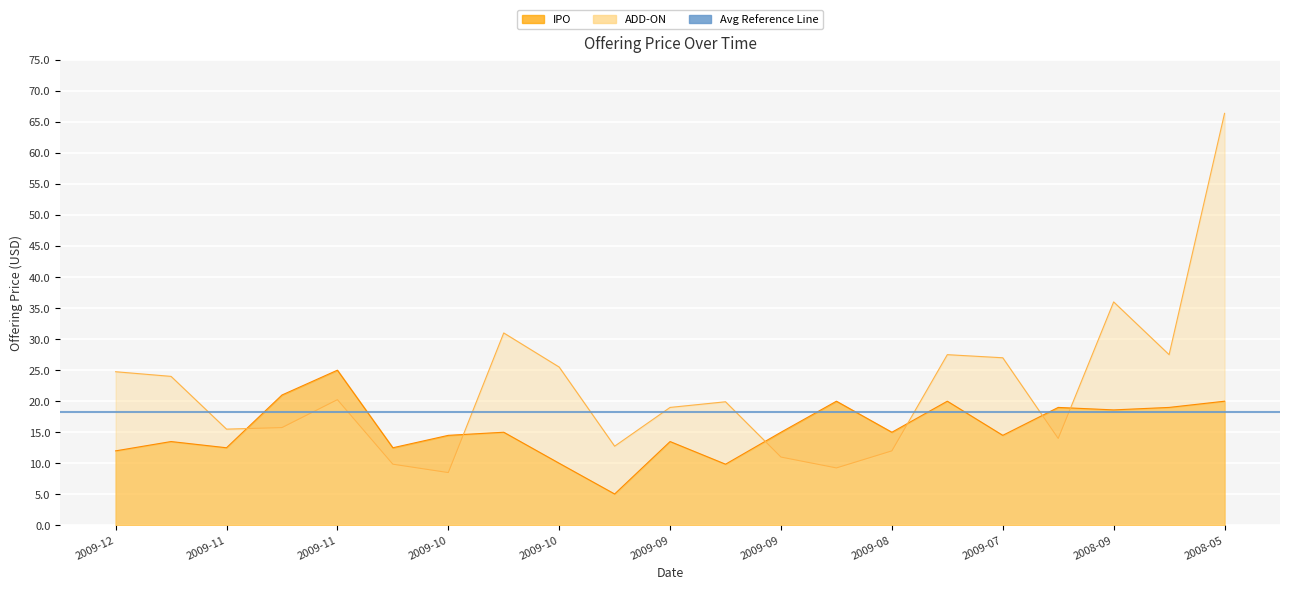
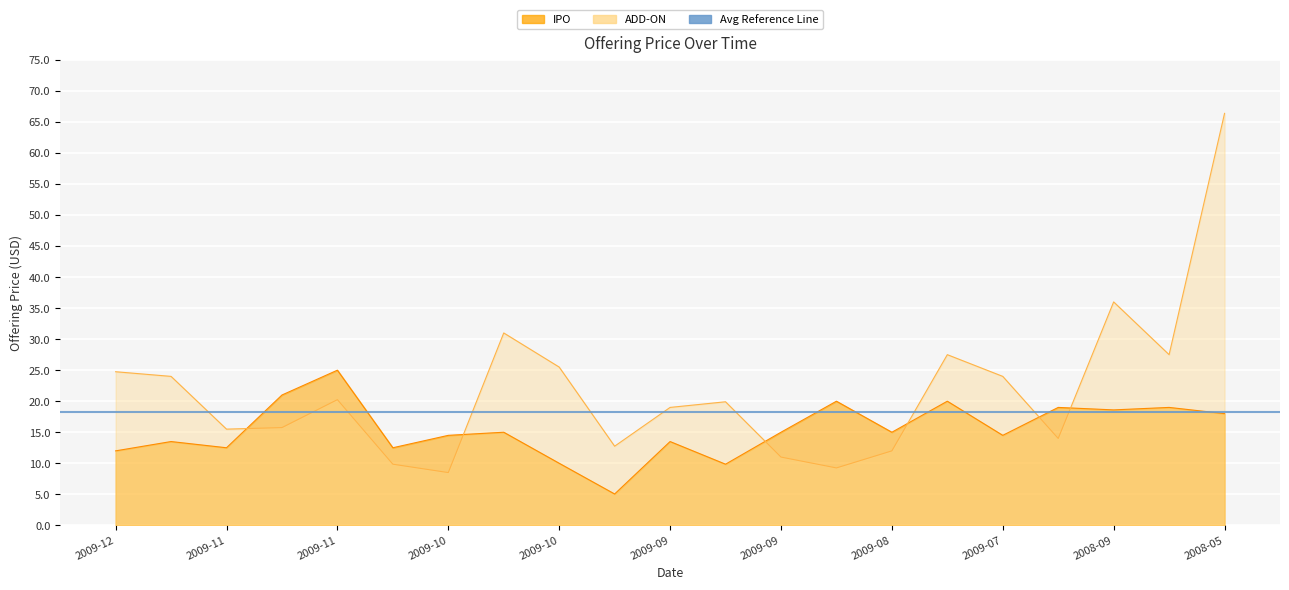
ADD-ON, 2009-07: 27 -> 24
IPO, 2008-05: 20 -> 18
